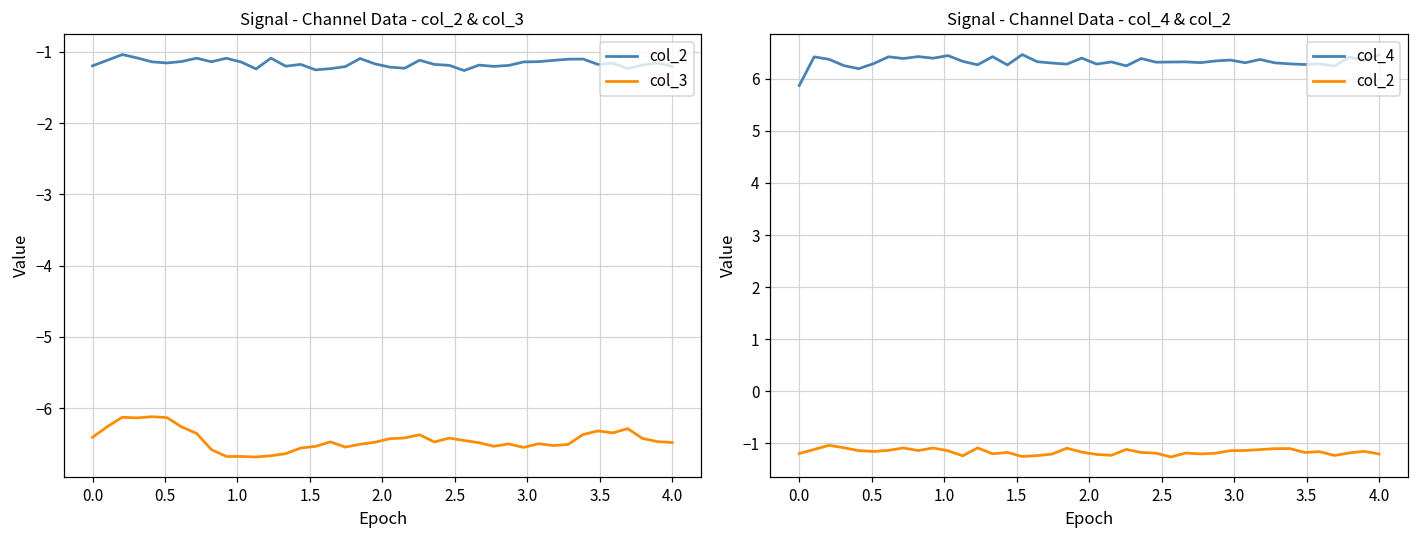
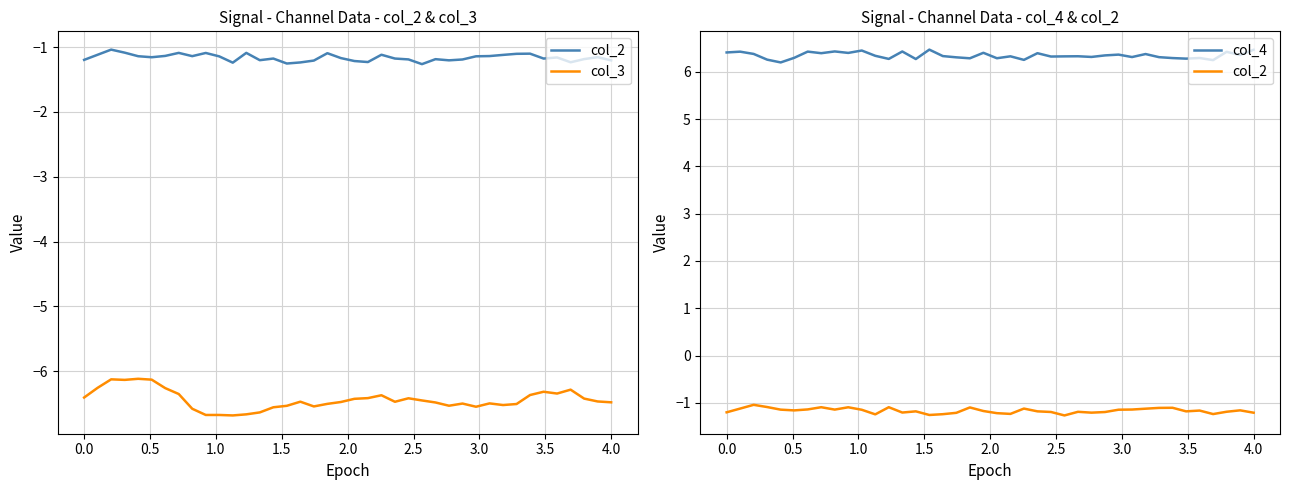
Signal - Channel Data - col_4 & col_2, col_4, 0.0: 5.9 -> 6.4
